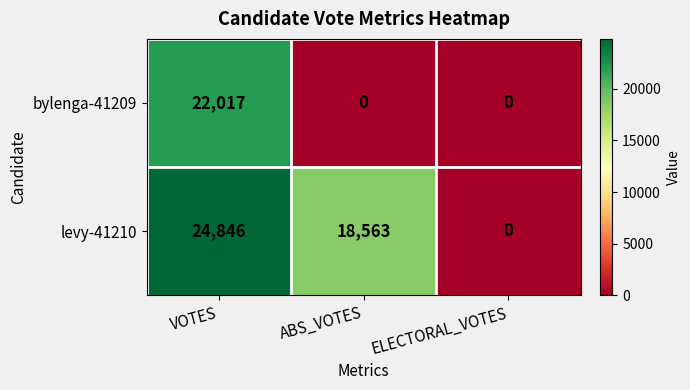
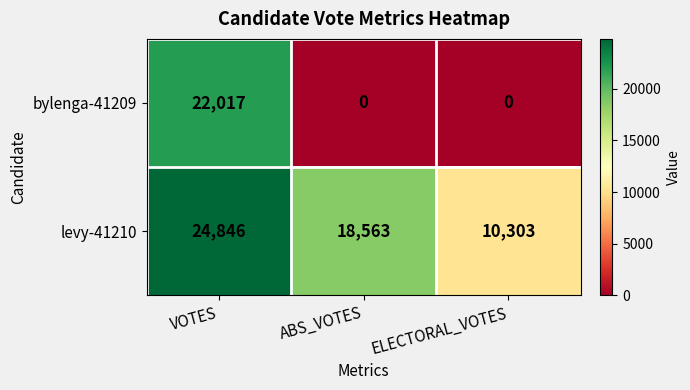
levy-41210, ELECTORAL_VOTES: 0 -> 10,303
